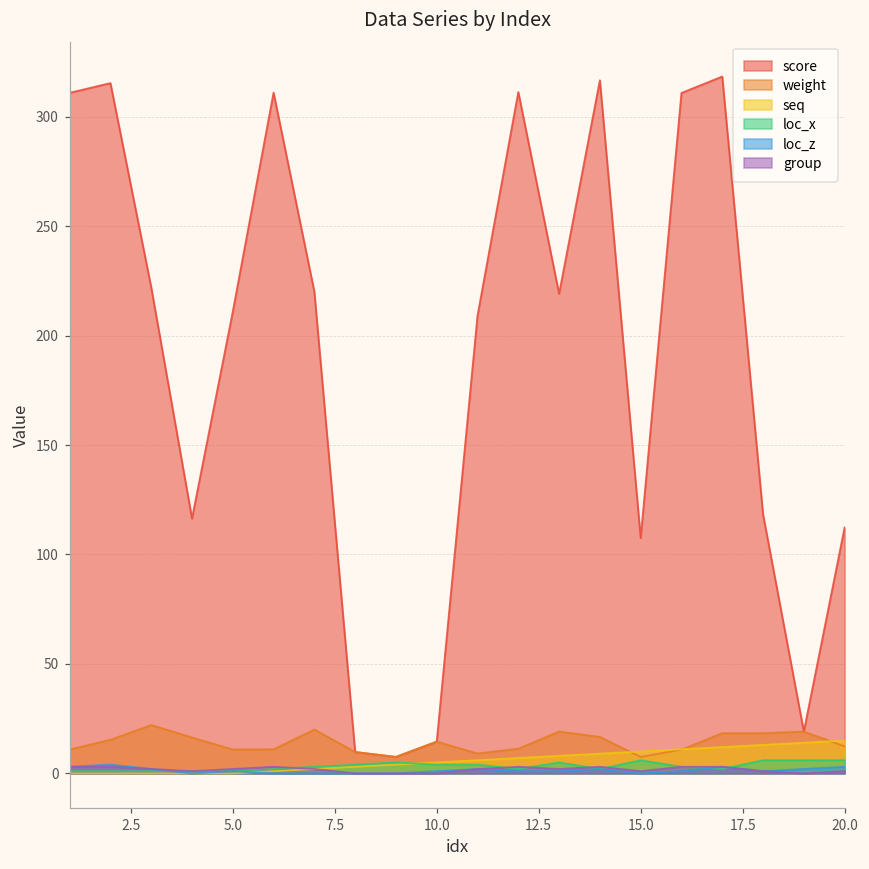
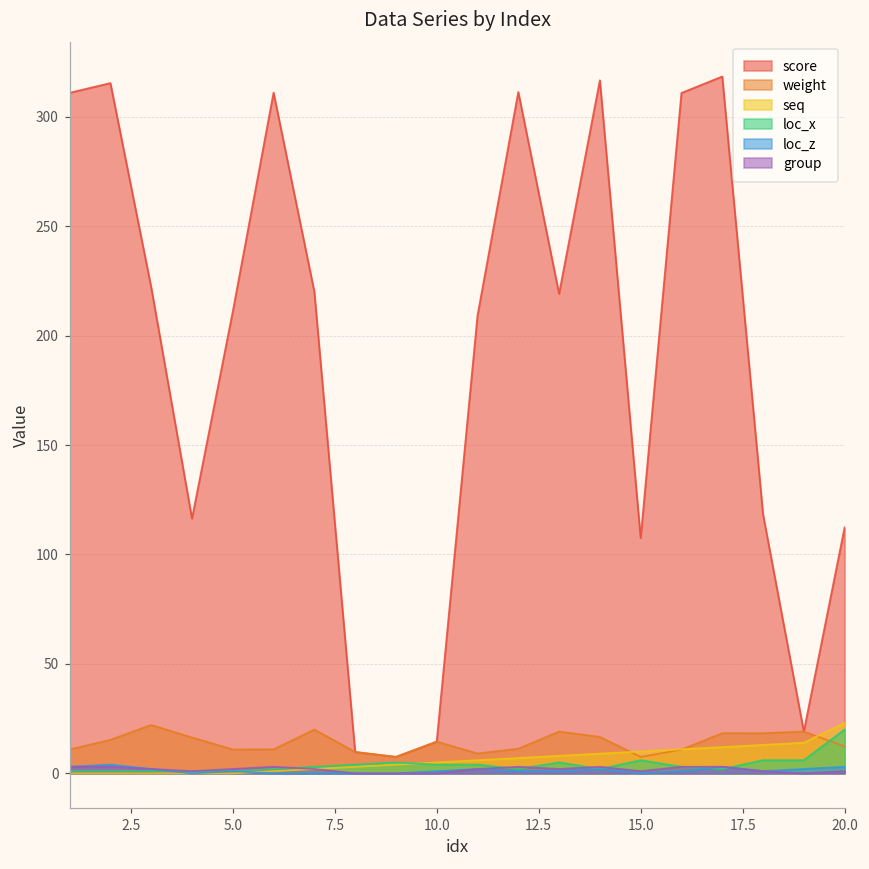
seq, 20.0: 15 -> 23
loc_x, 20.0: 6 -> 20
